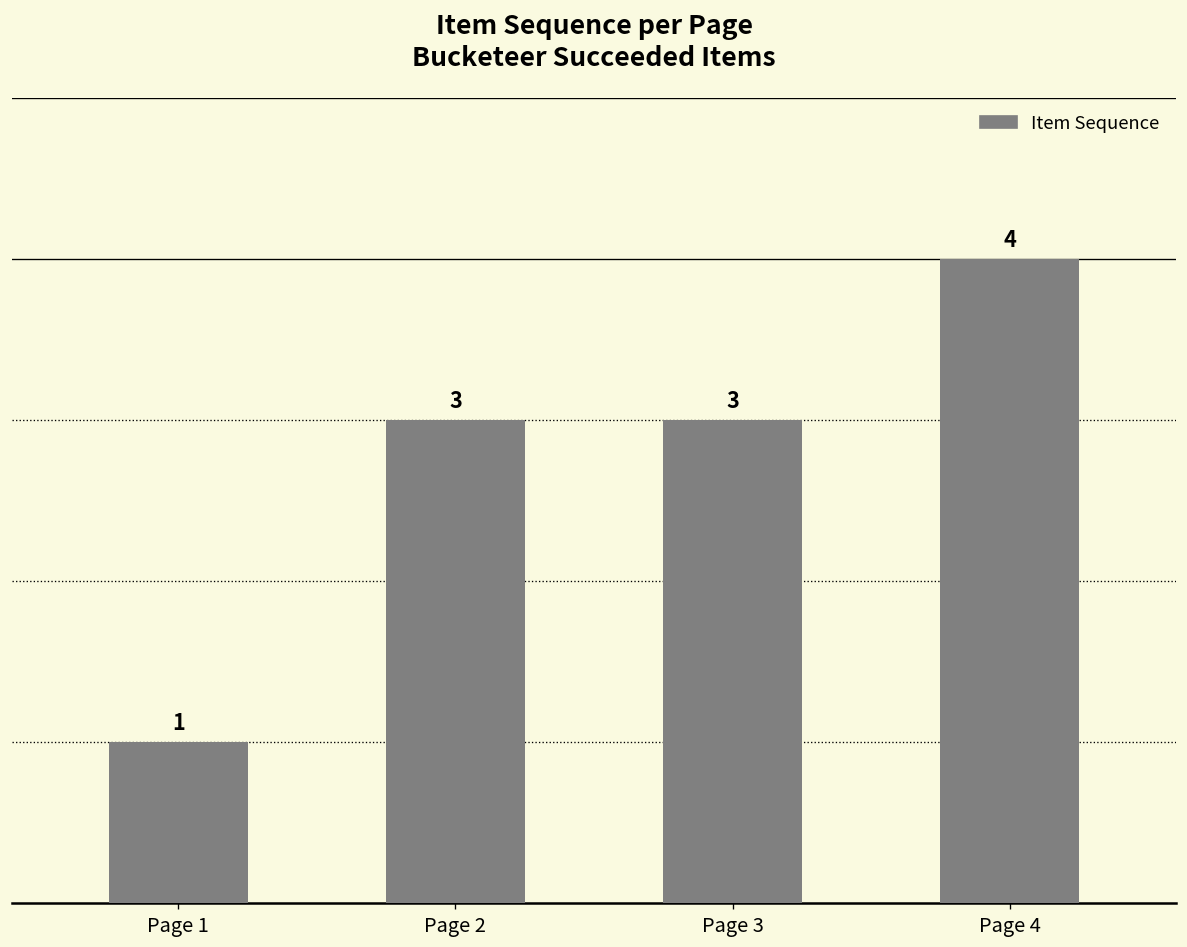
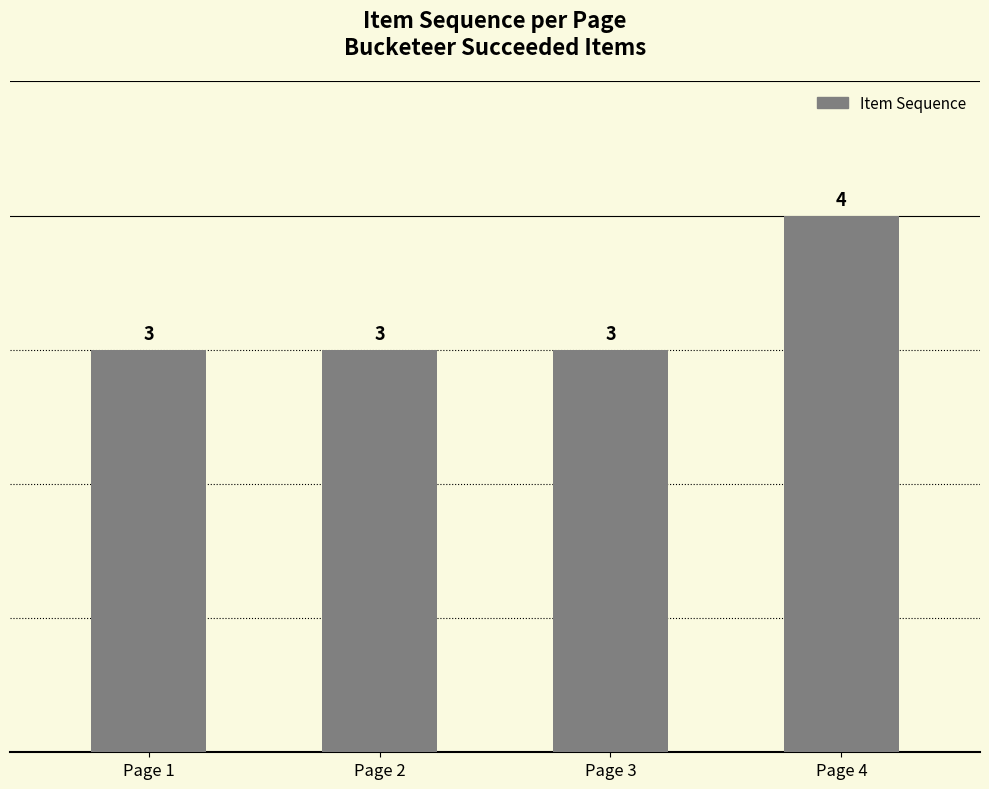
Page 1: 1 -> 3
